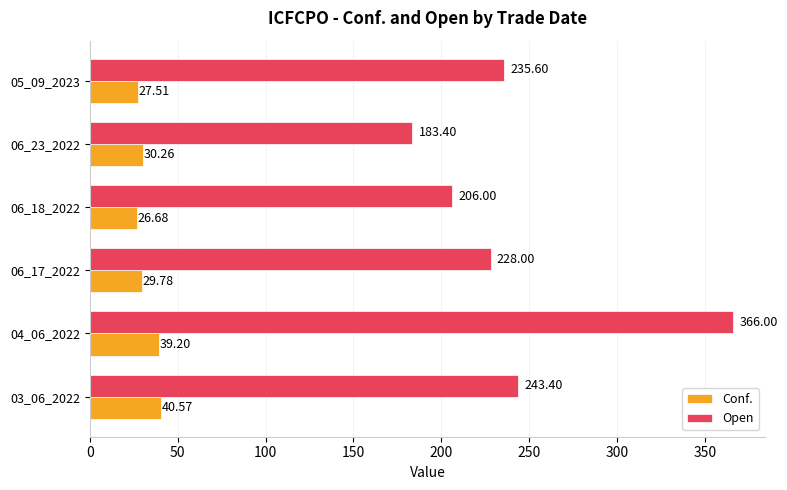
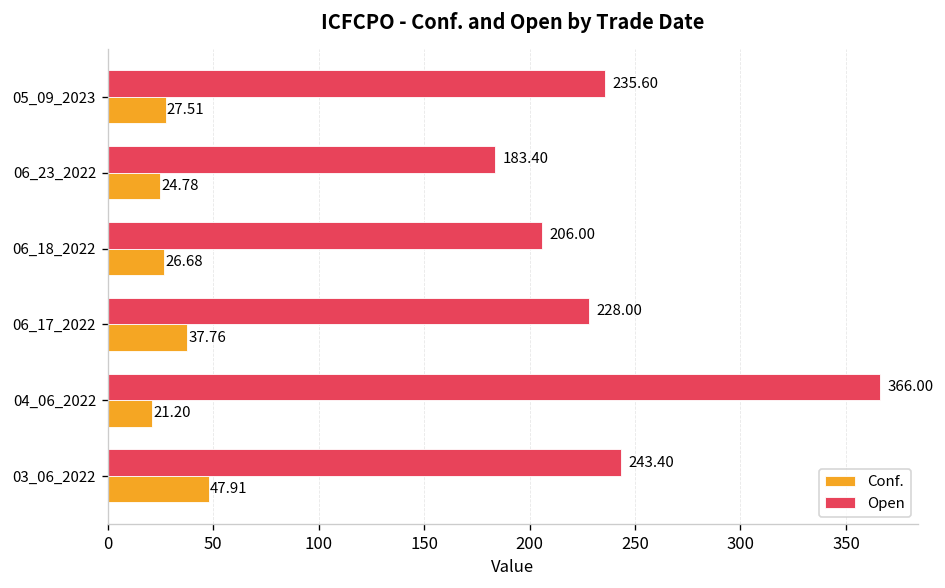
Conf., 06_23_2022: 30.26 -> 24.78
Conf., 06_17_2022: 29.78 -> 37.76
Conf., 04_06_2022: 39.20 -> 21.20
Conf., 03_06_2022: 40.57 -> 47.91
